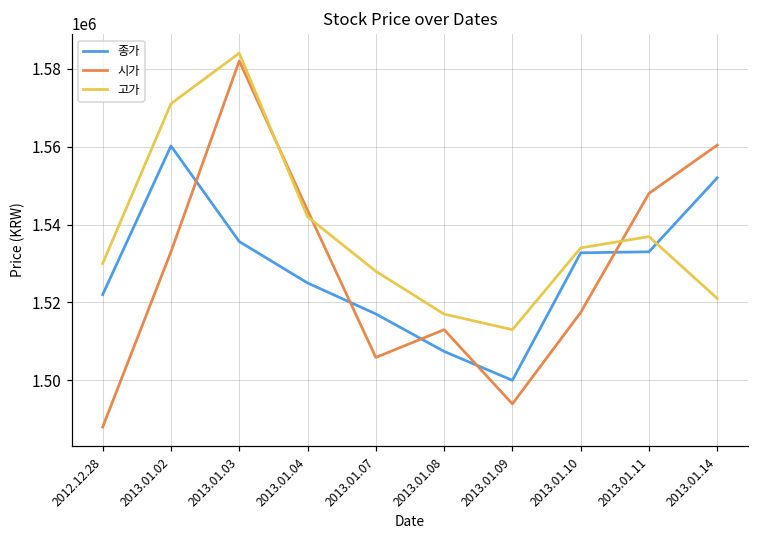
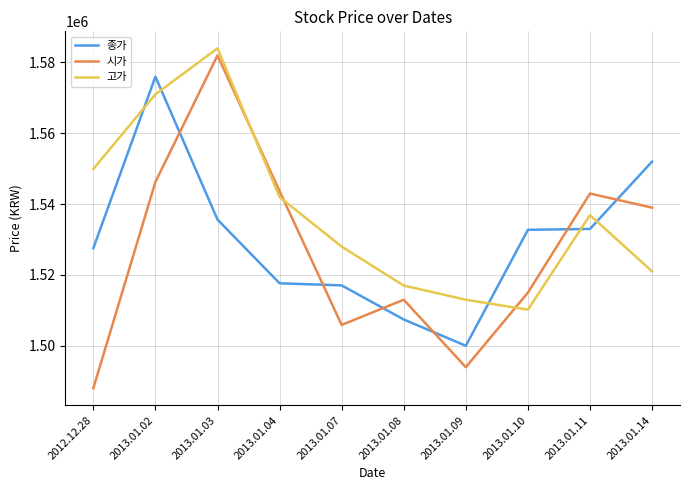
종가, 2012.12.28: 1522000 -> 1528000
고가, 2012.12.28: 1530000 -> 1550000
종가, 2013.01.02: 1560000 -> 1576000
시가, 2013.01.02: 1533000 -> 1546000
종가, 2013.01.04: 1525000 -> 1518000
시가, 2013.01.10: 1517000 -> 1515000
고가, 2013.01.10: 1534000 -> 1510000
시가, 2013.01.11: 1548000 -> 1543000
시가, 2013.01.14: 1560000 -> 1539000
